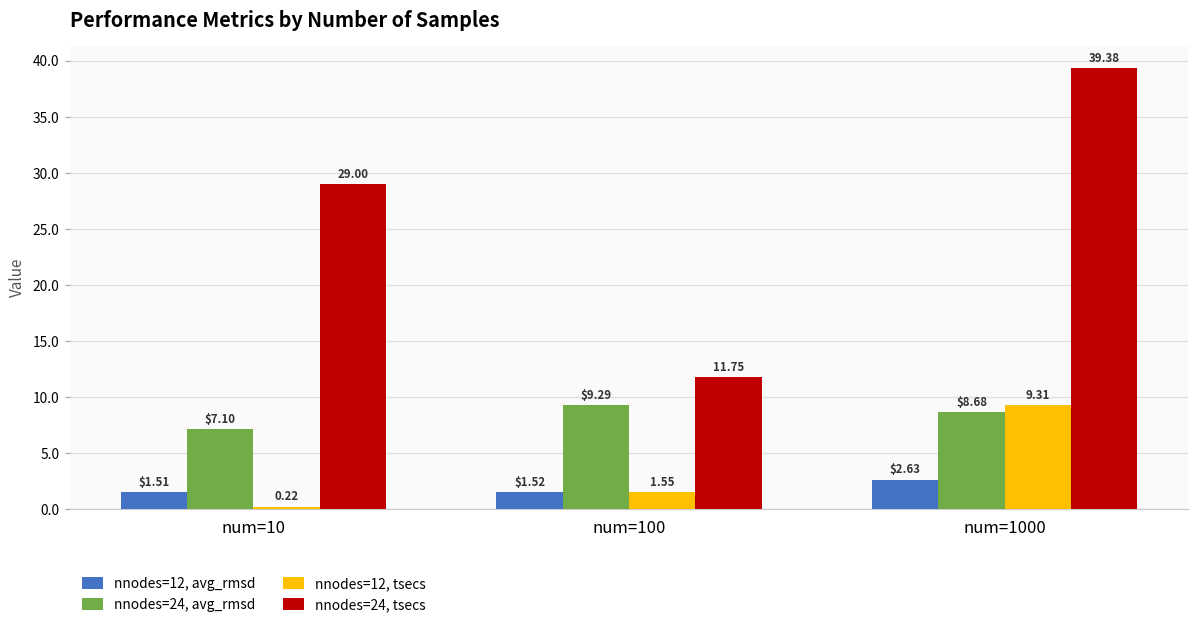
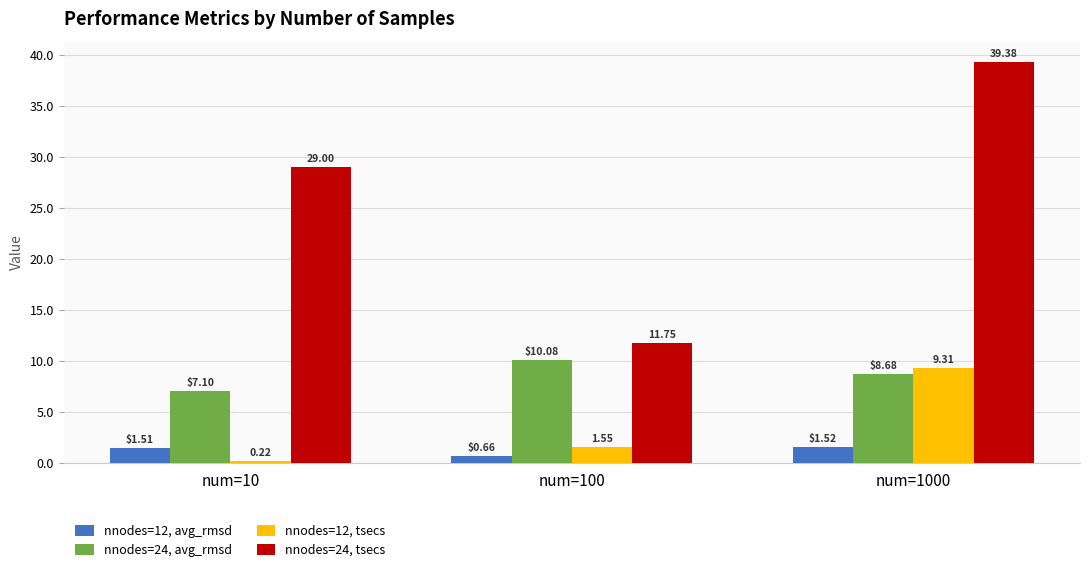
nnodes=12, avg_rmsd, num=100: $1.52 -> $0.66
nnodes=24, avg_rmsd, num=100: $9.29 -> $10.08
nnodes=12, avg_rmsd, num=1000: $2.63 -> $1.52
